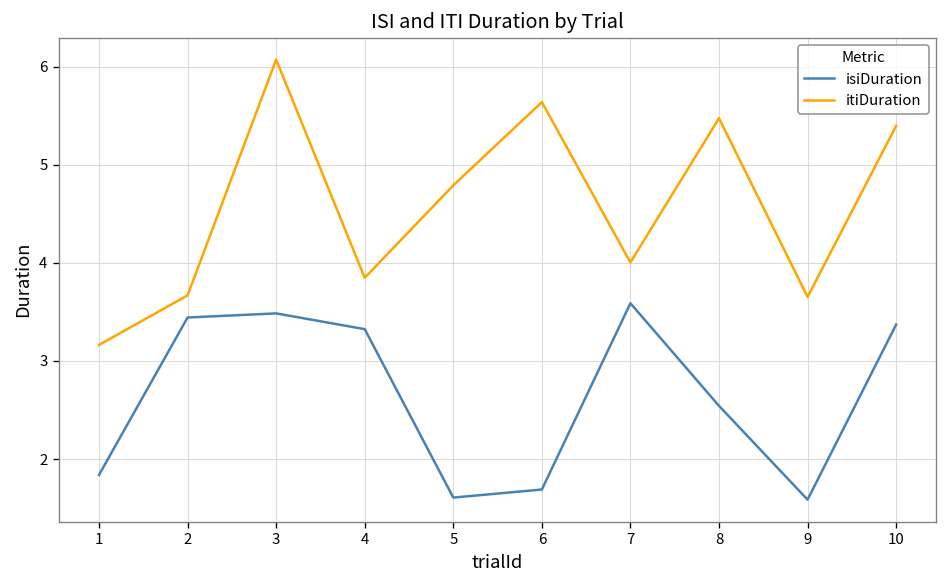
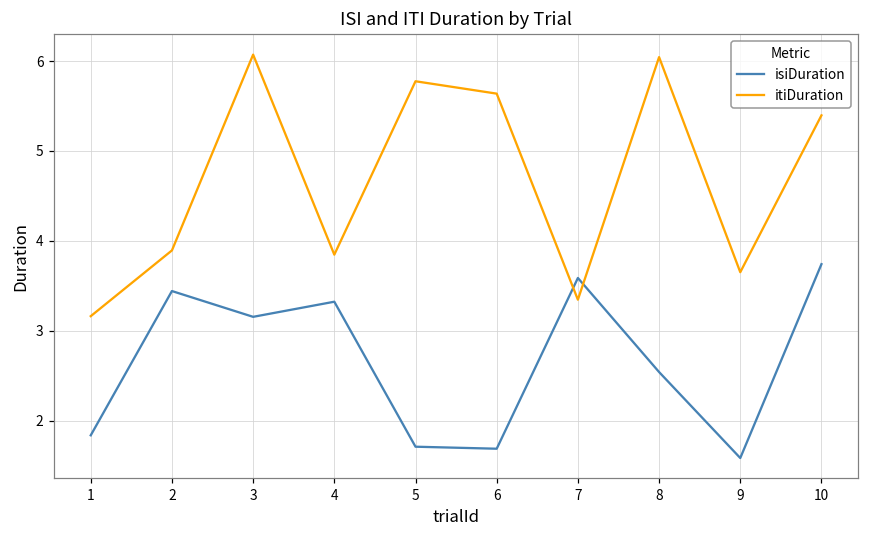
itiDuration, 2: 3.7 -> 3.9
isiDuration, 3: 3.5 -> 3.2
isiDuration, 5: 1.6 -> 1.7
itiDuration, 5: 4.8 -> 5.8
itiDuration, 7: 4.0 -> 3.3
itiDuration, 8: 5.5 -> 6.0
isiDuration, 10: 3.4 -> 3.7
